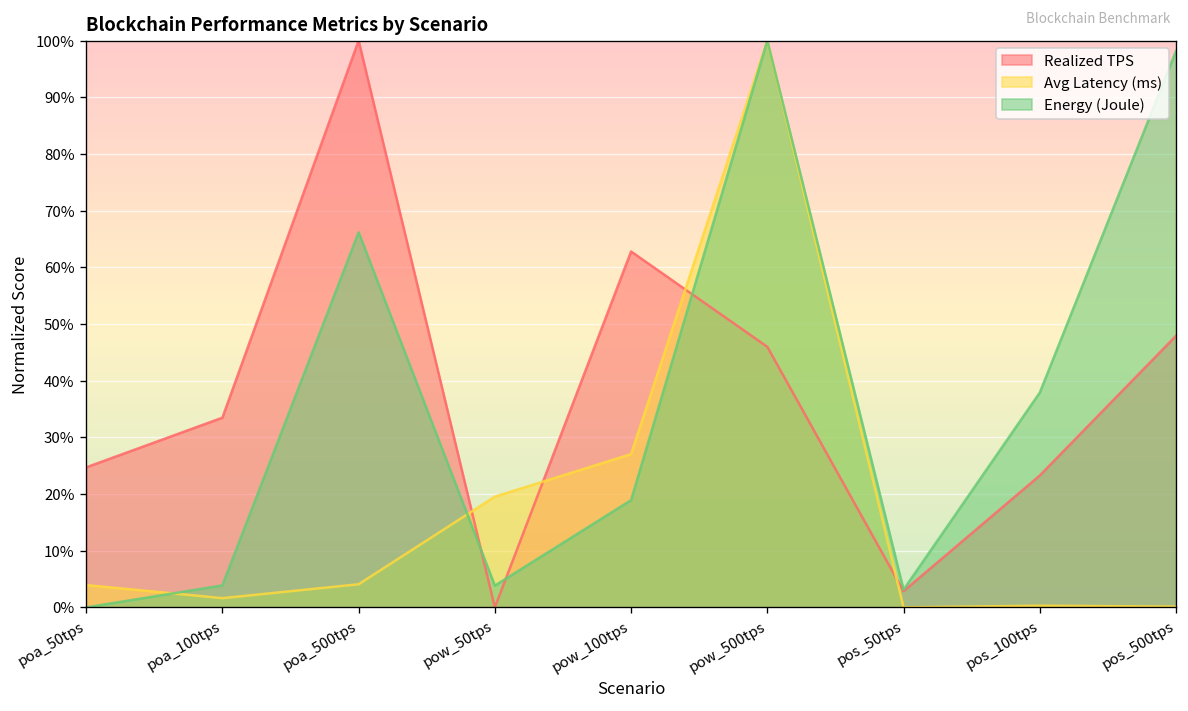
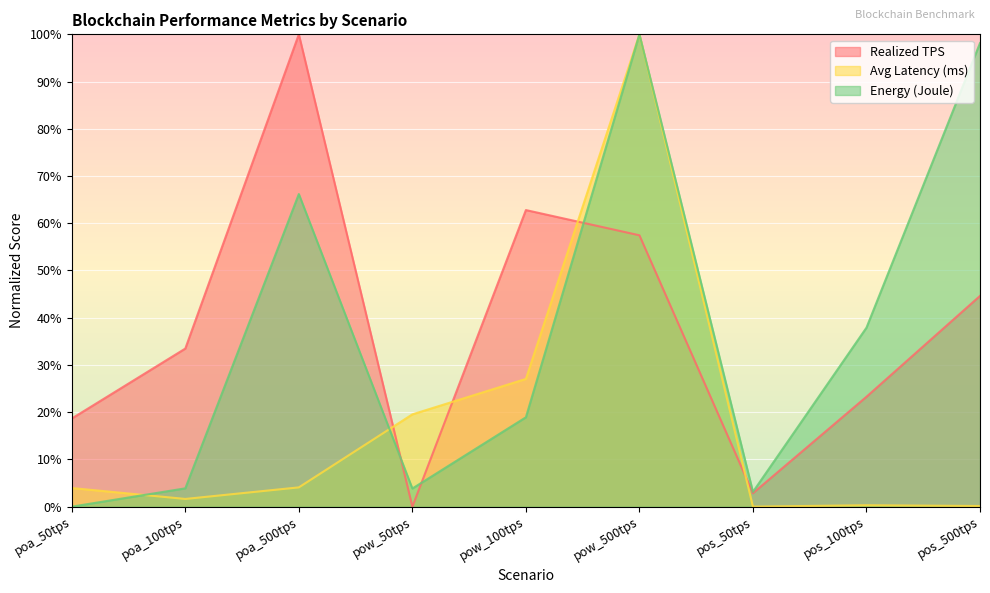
Realized TPS, poa_50tps: 25% -> 19%
Realized TPS, pow_500tps: 46% -> 57%
Realized TPS, pos_500tps: 48% -> 45%
